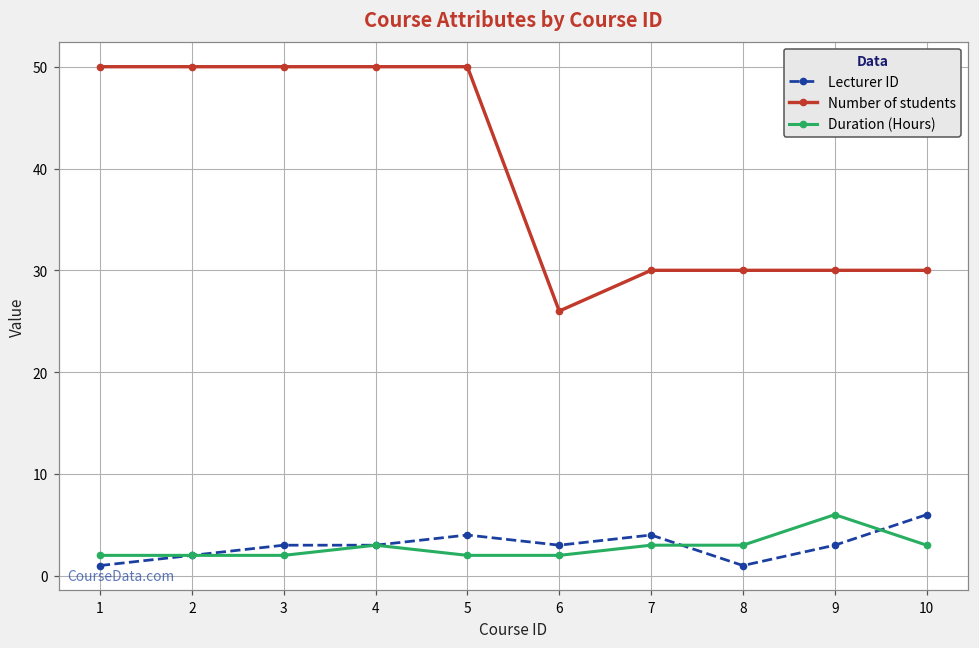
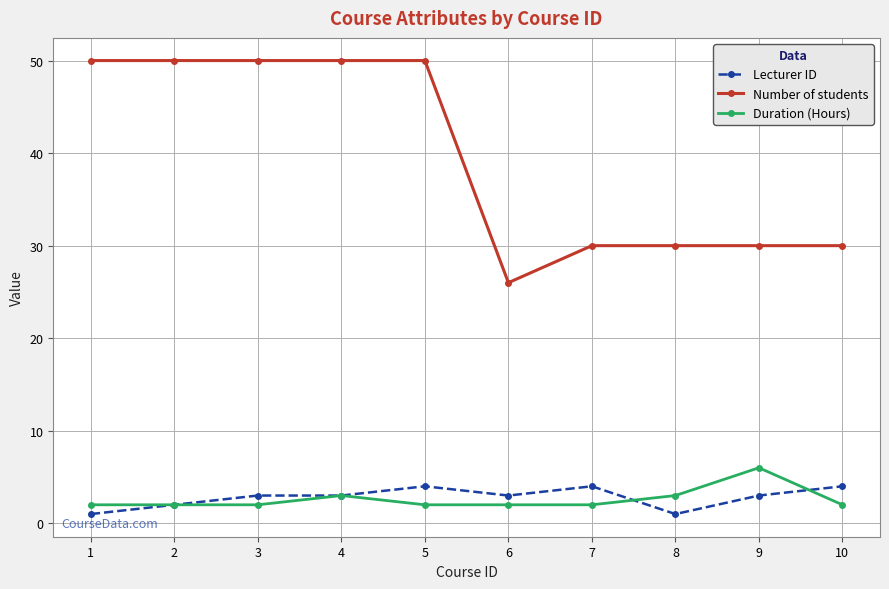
Duration (Hours), 7: 3 -> 2
Lecturer ID, 10: 6 -> 4
Duration (Hours), 10: 3 -> 2
